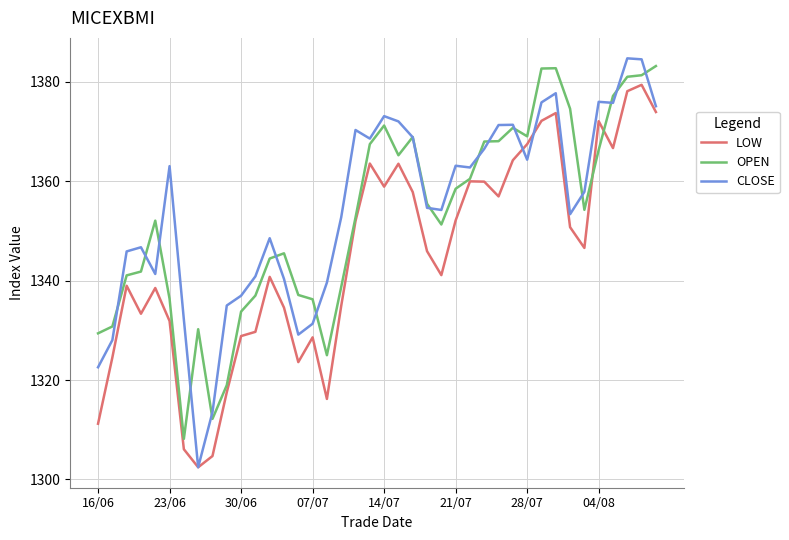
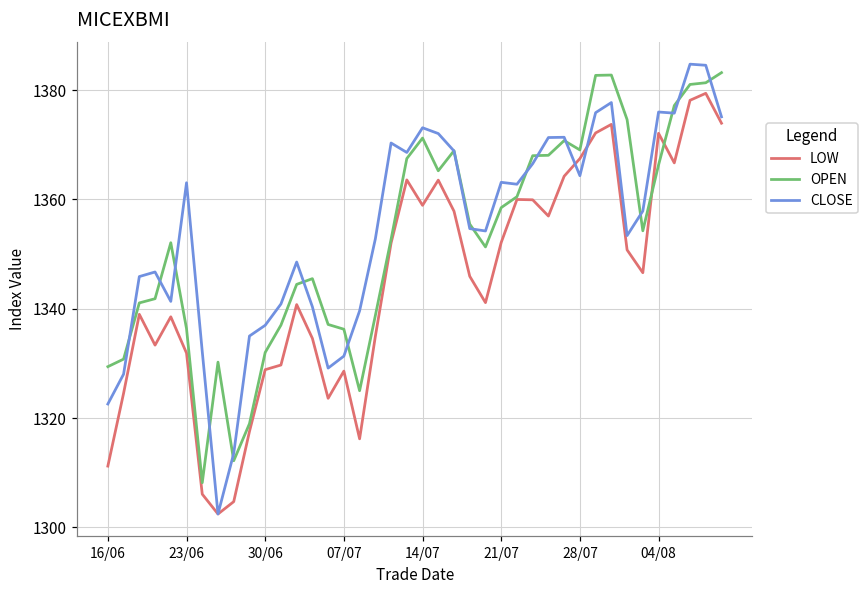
OPEN, 30/06: 1334 -> 1332
